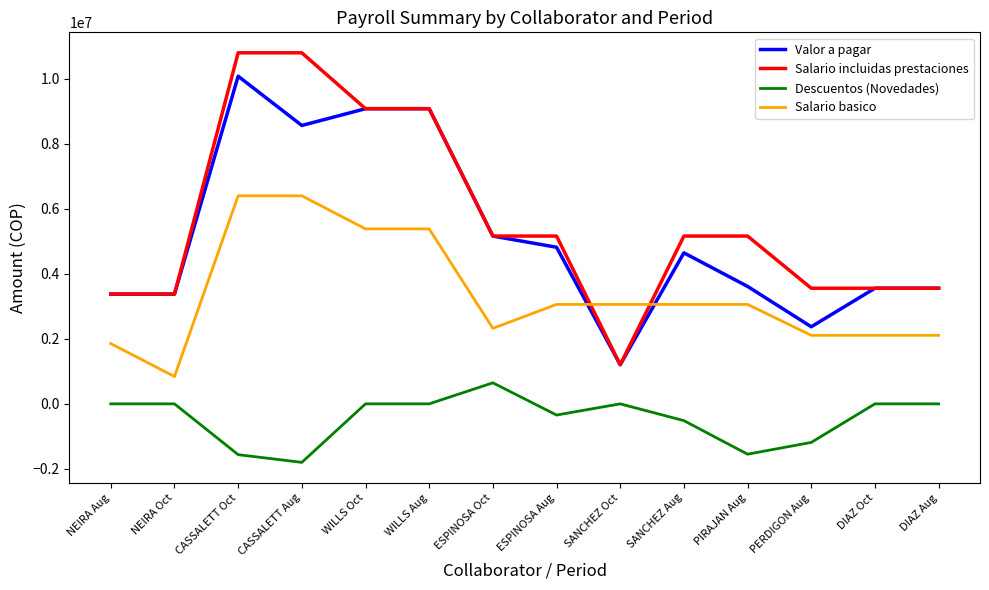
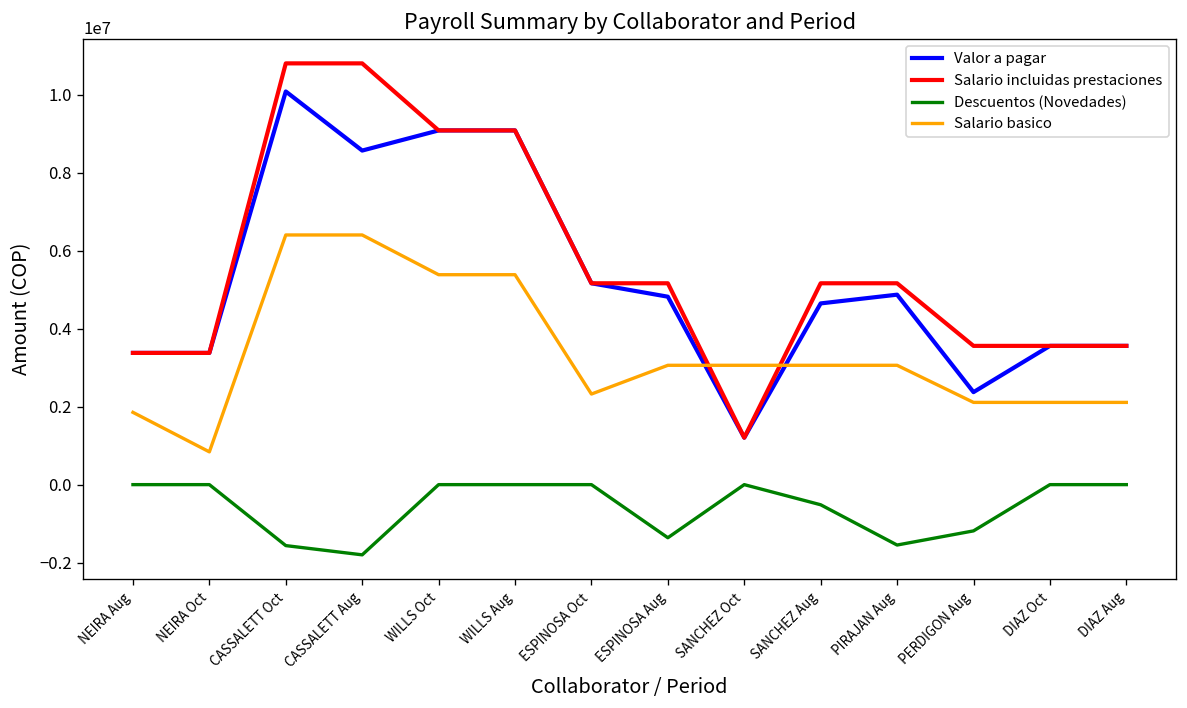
Descuentos (Novedades), ESPINOSA Oct: 600000 -> 0
Descuentos (Novedades), ESPINOSA Aug: -300000 -> -1400000
Valor a pagar, PIRAJAN Aug: 3600000 -> 4900000
